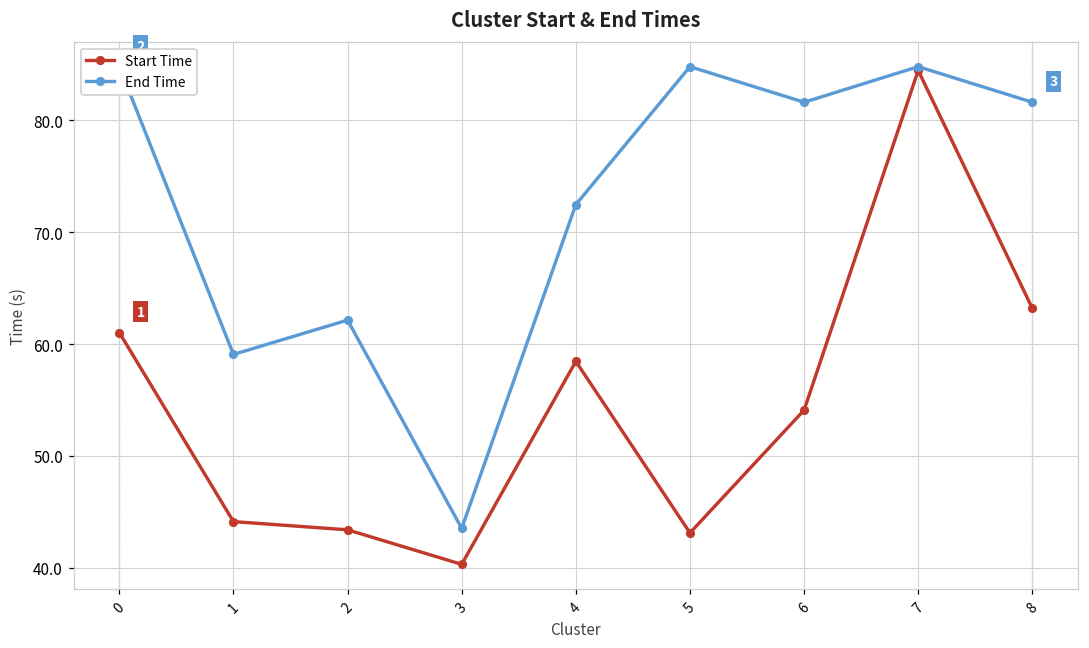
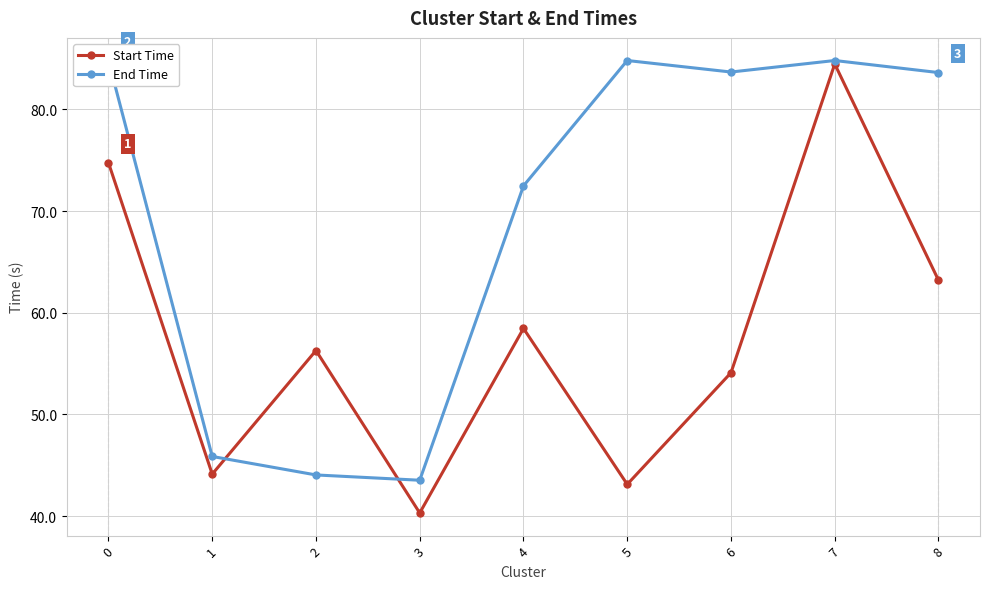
Start Time, 0: 61.0 -> 74.8
End Time, 1: 59.1 -> 45.9
Start Time, 2: 43.4 -> 56.3
End Time, 2: 62.1 -> 44.1
End Time, 6: 81.6 -> 83.7
End Time, 8: 81.6 -> 83.6
